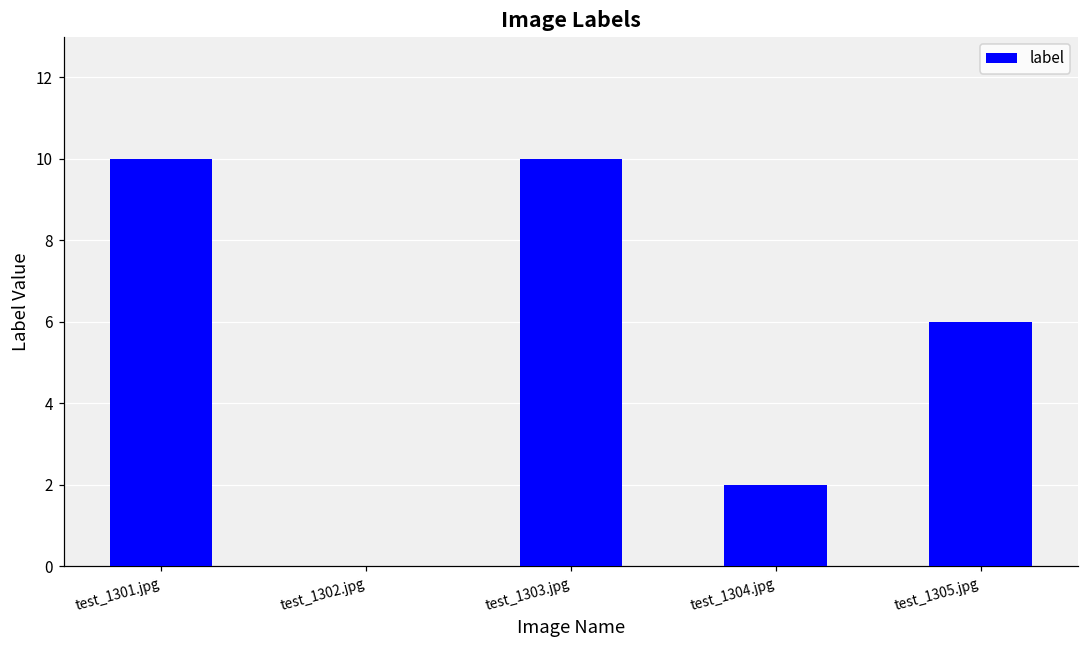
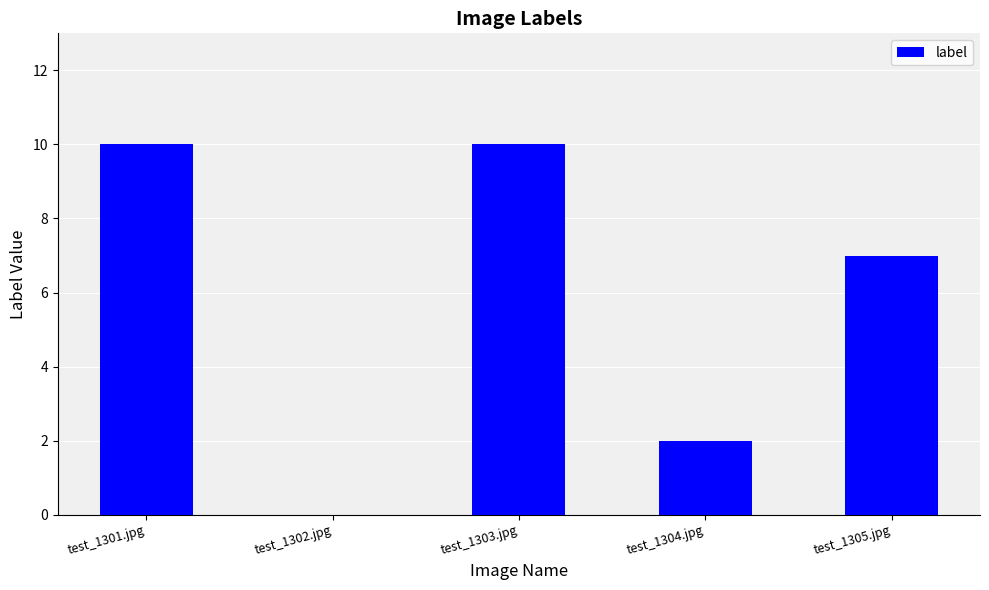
test_1305.jpg: 6 -> 7
